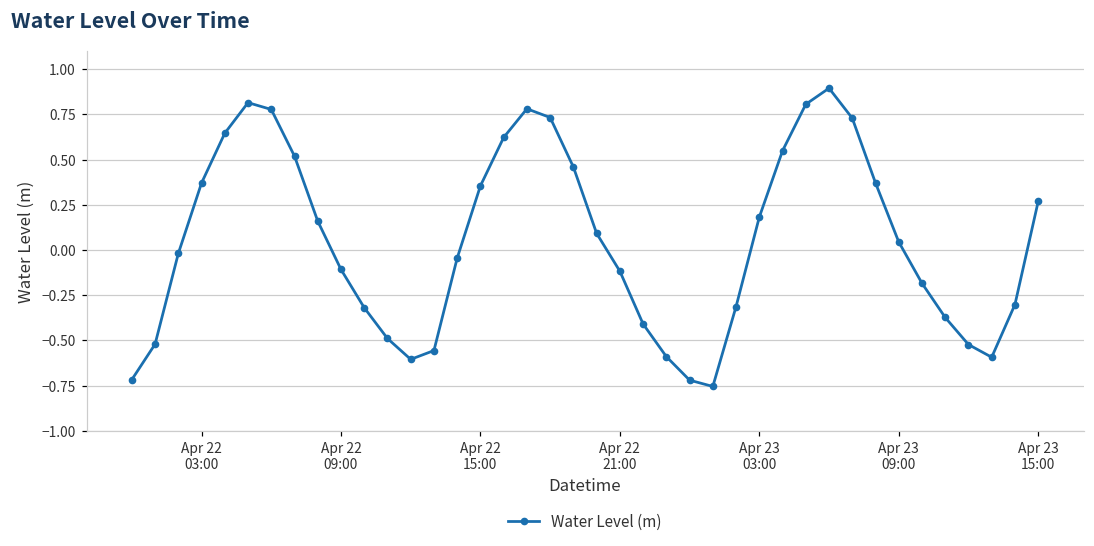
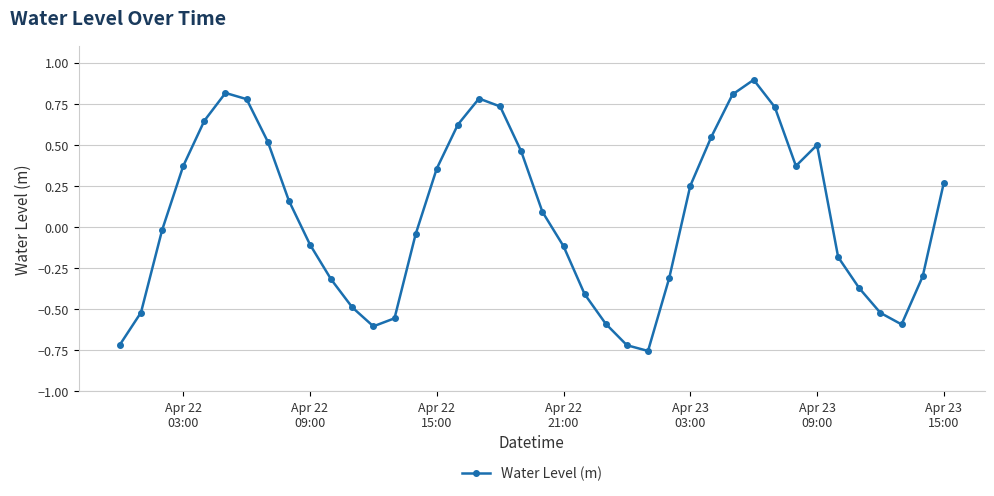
Apr 23 03:00: 0.18 -> 0.25
Apr 23 09:00: 0.04 -> 0.50
